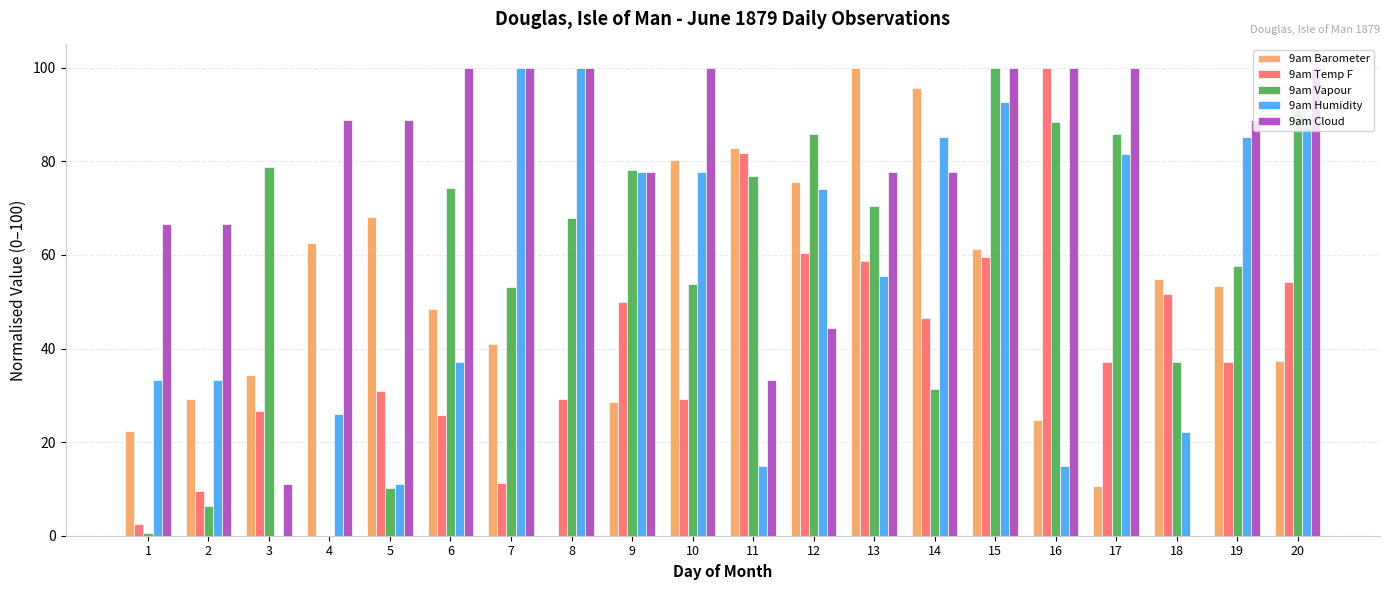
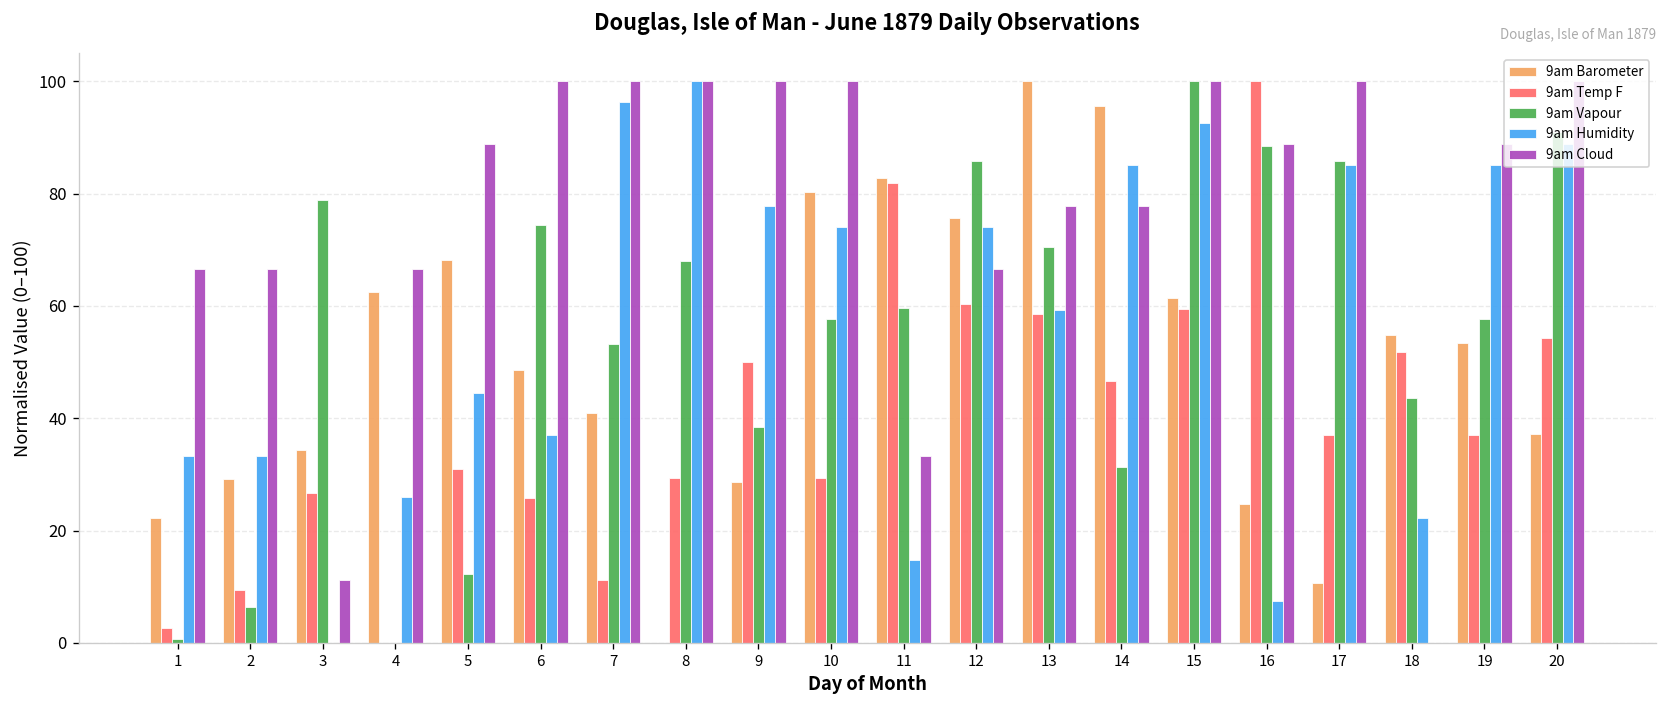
9am Cloud, 4: 89 -> 67
9am Vapour, 5: 10 -> 12
9am Humidity, 5: 11 -> 44
9am Humidity, 7: 100 -> 96
9am Vapour, 9: 78 -> 38
9am Cloud, 9: 78 -> 100
9am Vapour, 10: 54 -> 58
9am Humidity, 10: 78 -> 74
9am Vapour, 11: 77 -> 60
9am Cloud, 12: 44 -> 67
9am Humidity, 13: 56 -> 59
9am Humidity, 16: 15 -> 7
9am Cloud, 16: 100 -> 89
9am Humidity, 17: 81 -> 85
9am Vapour, 18: 37 -> 44
